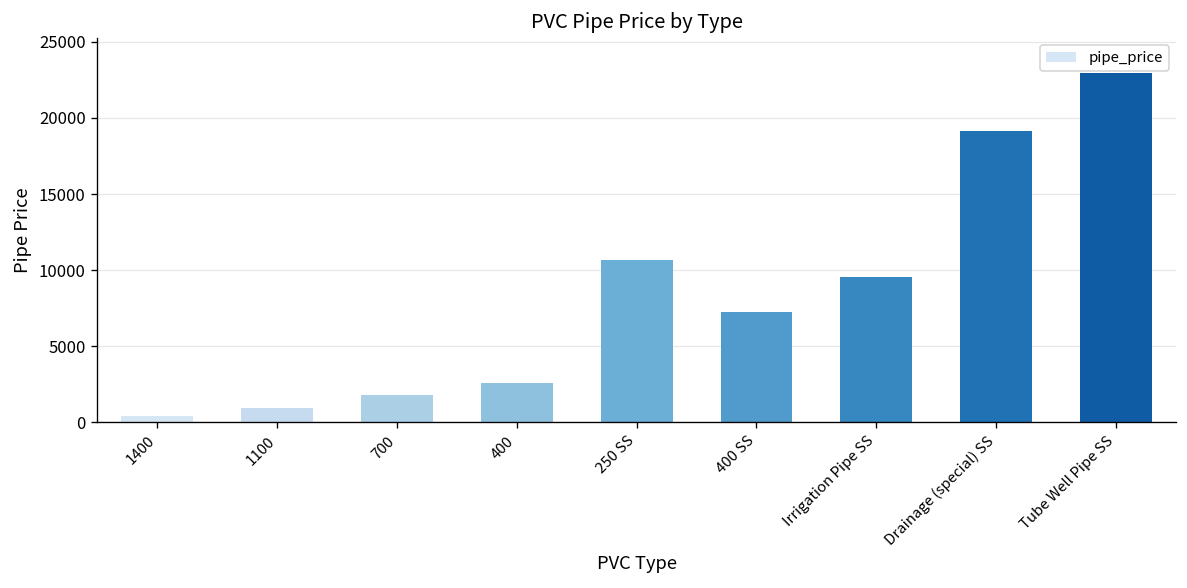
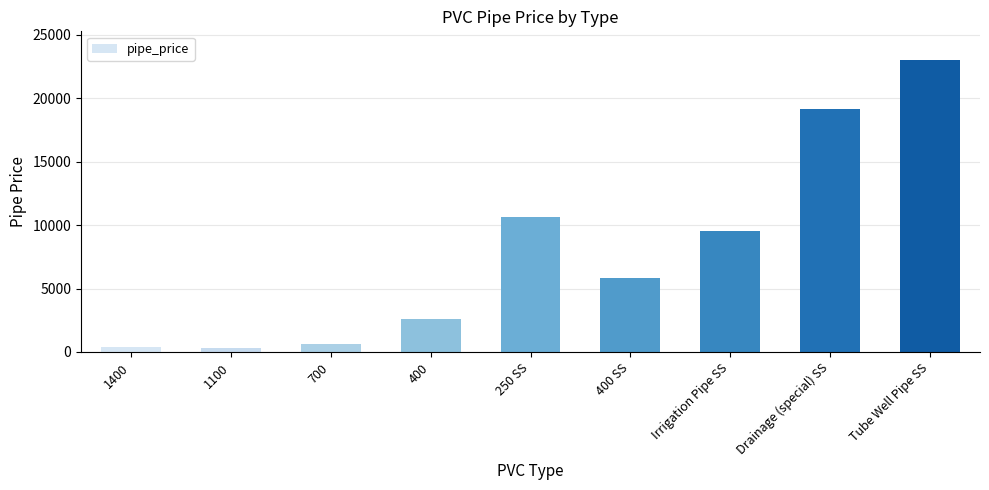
1100: 1000 -> 300
700: 1800 -> 600
400 SS: 7200 -> 5900
